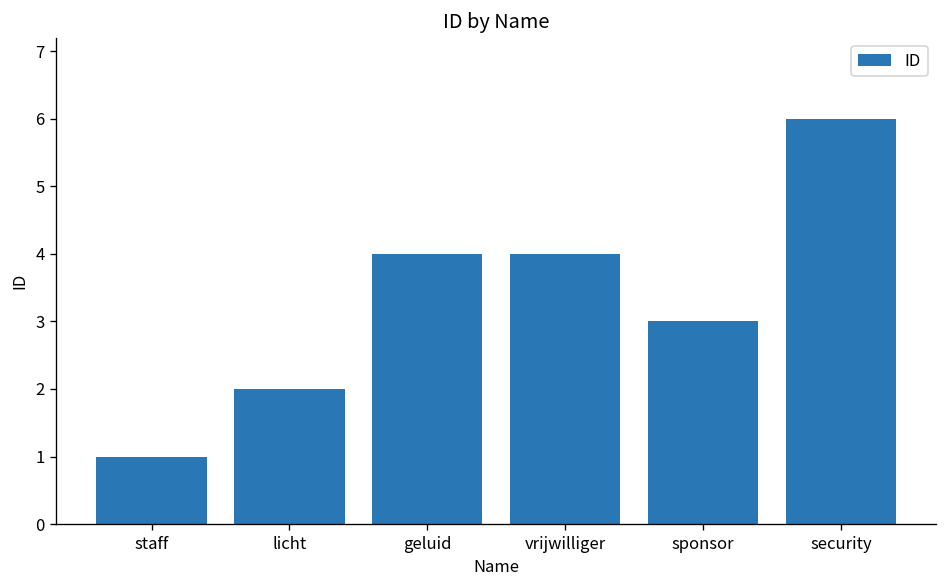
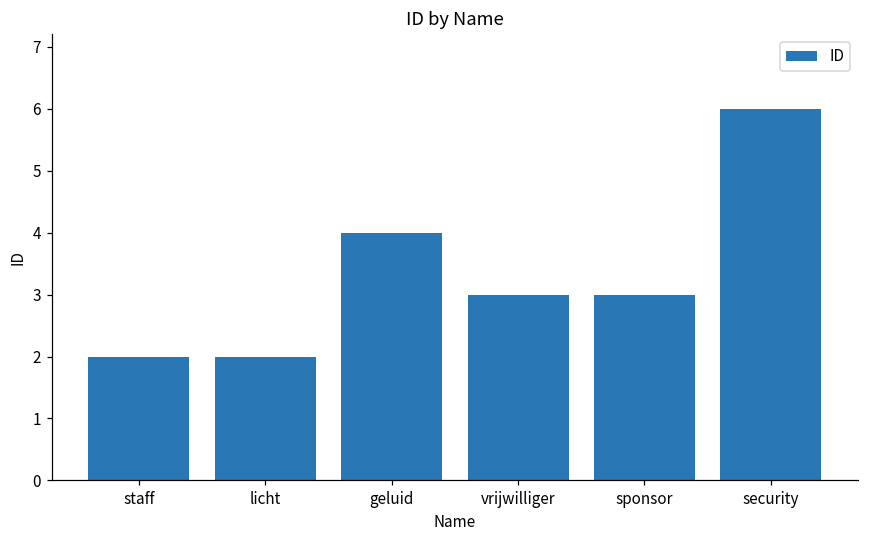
staff: 1 -> 2
vrijwilliger: 4 -> 3
